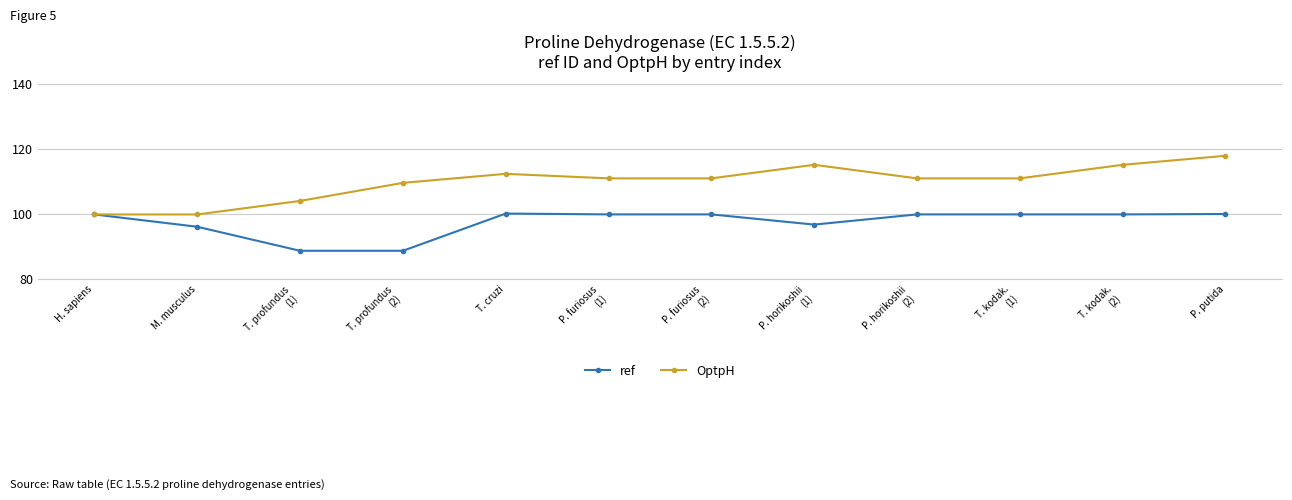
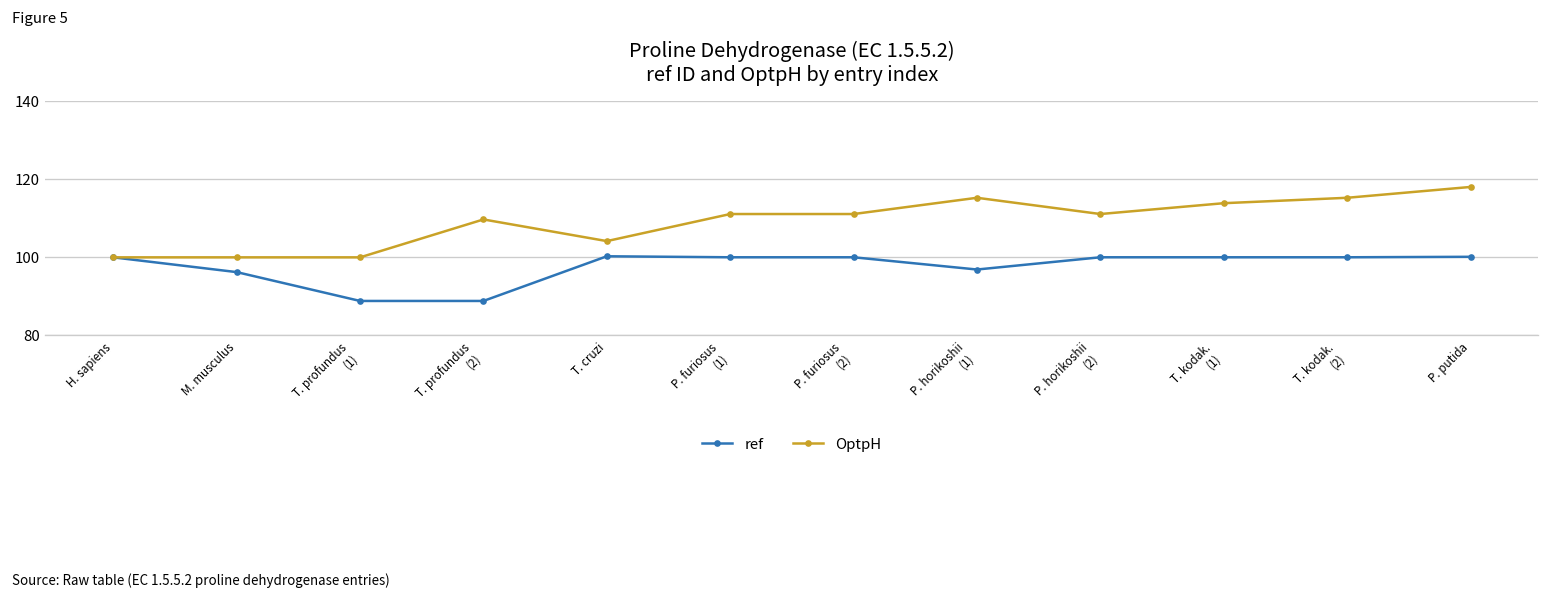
OptpH, T. profundus (1): 104 -> 100
OptpH, T. cruzi: 113 -> 104
OptpH, T. kodak. (1): 111 -> 114
